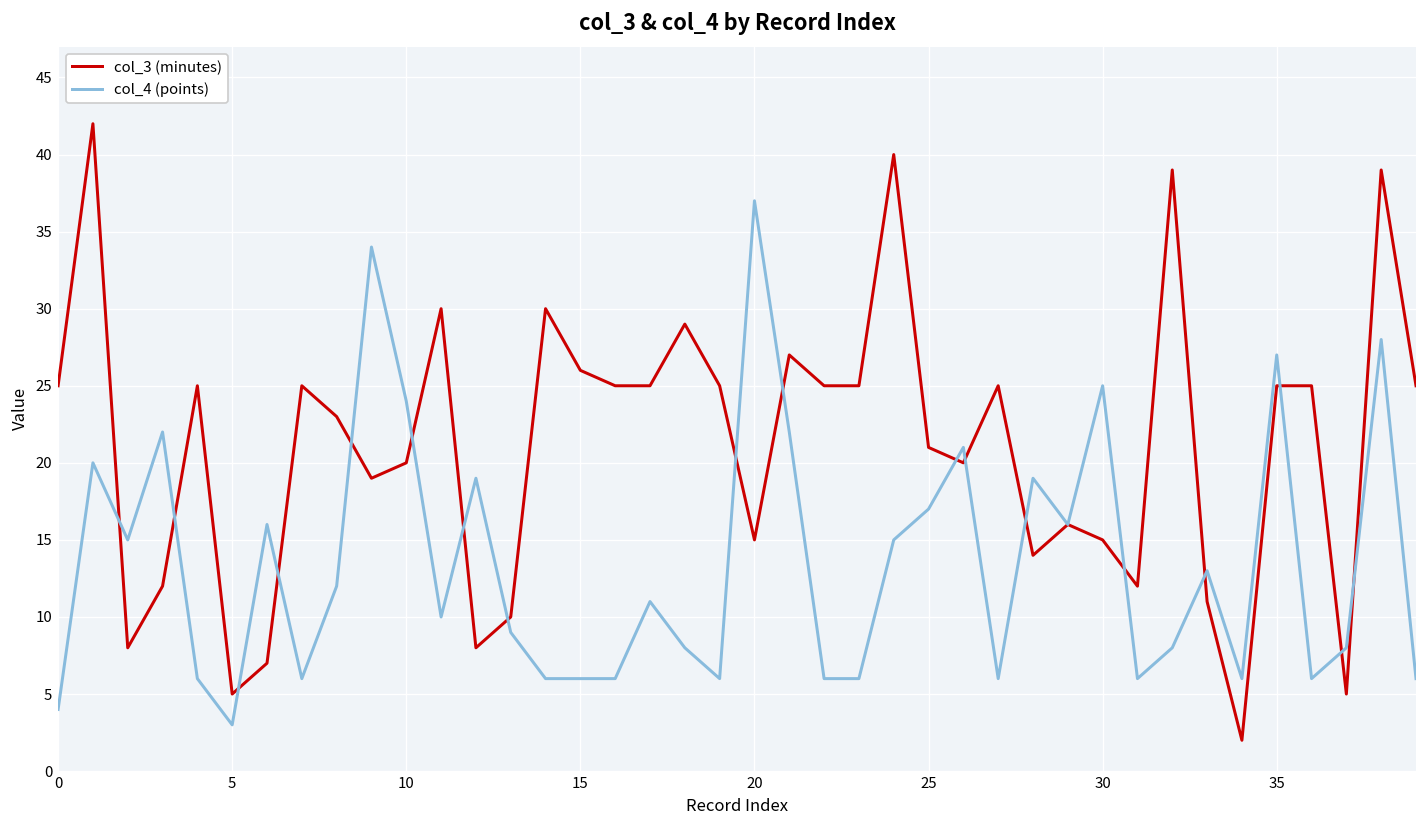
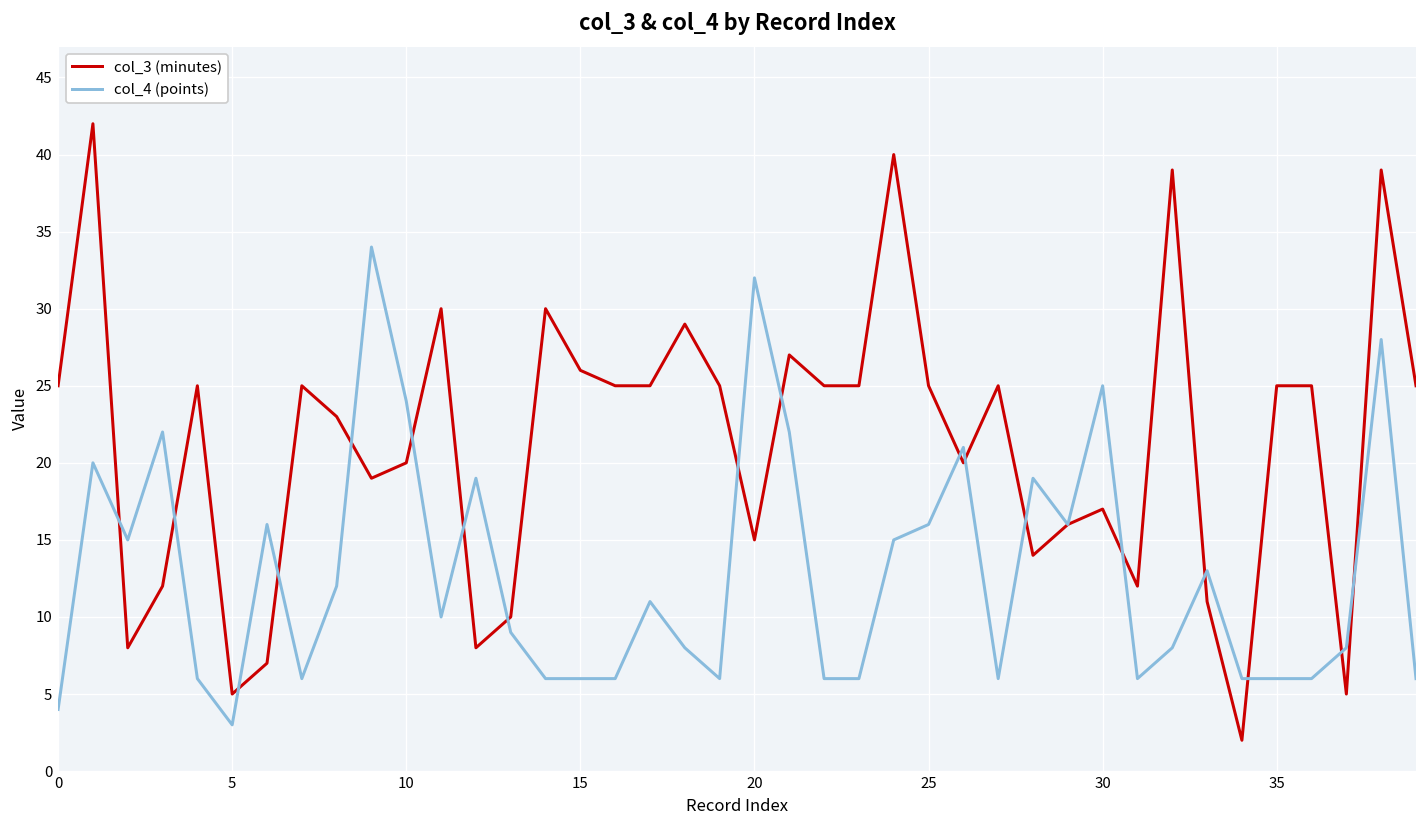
col_4 (points), 20: 37 -> 32
col_3 (minutes), 25: 21 -> 25
col_4 (points), 25: 17 -> 16
col_3 (minutes), 30: 15 -> 17
col_4 (points), 35: 27 -> 6
